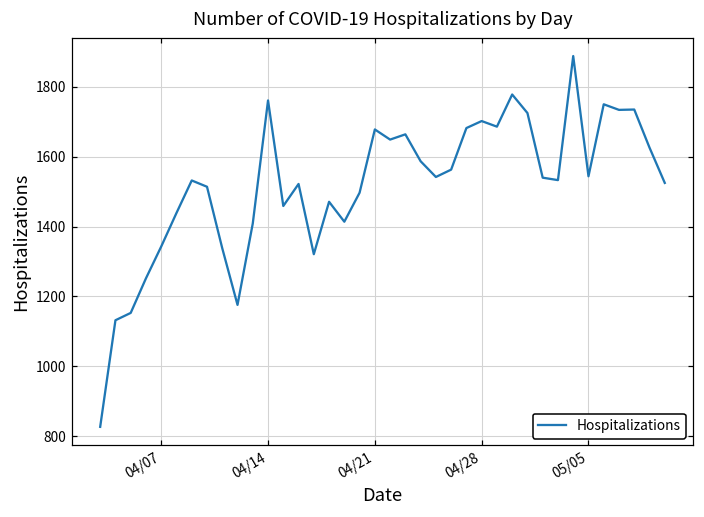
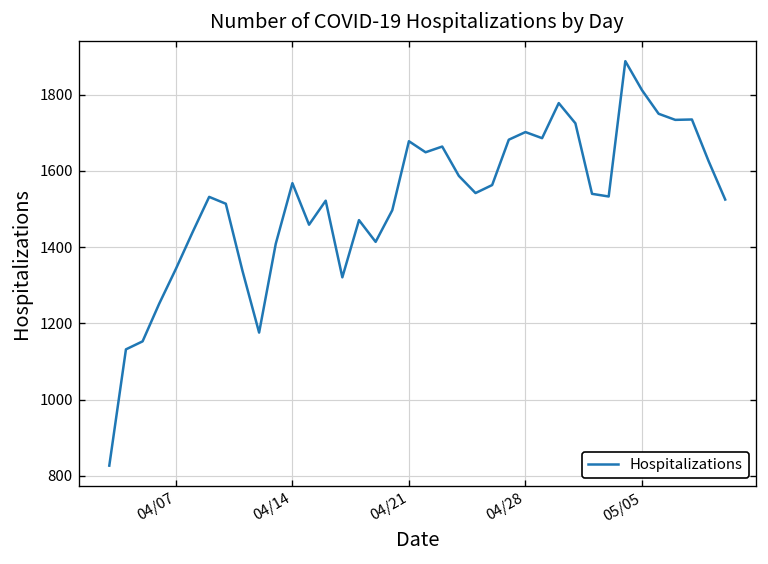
04/14: 1760 -> 1570
05/05: 1540 -> 1810
